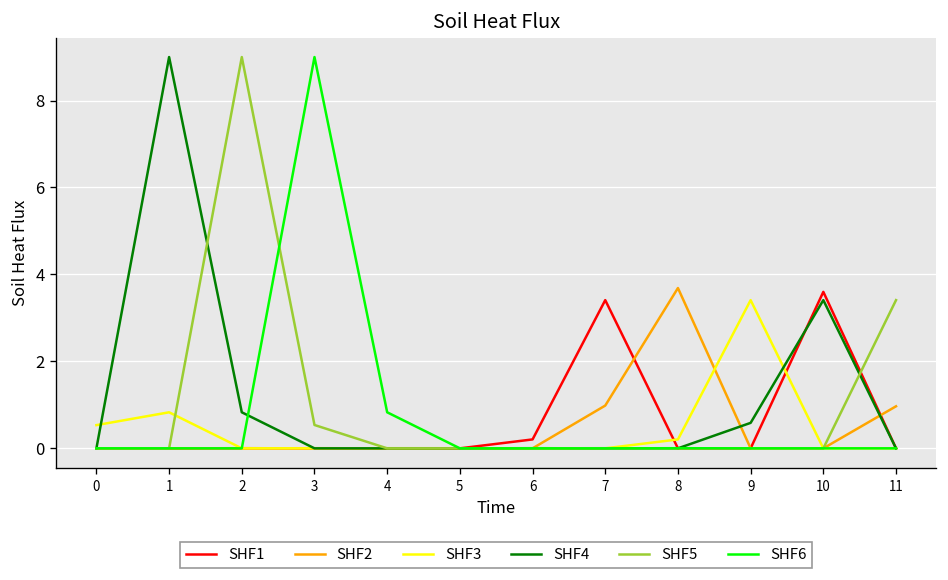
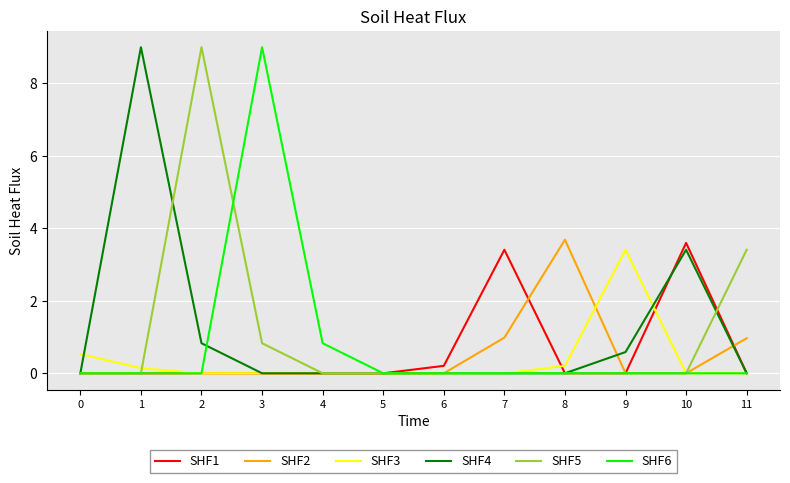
SHF3, 1: 0.8 -> 0.1
SHF5, 3: 0.5 -> 0.8
